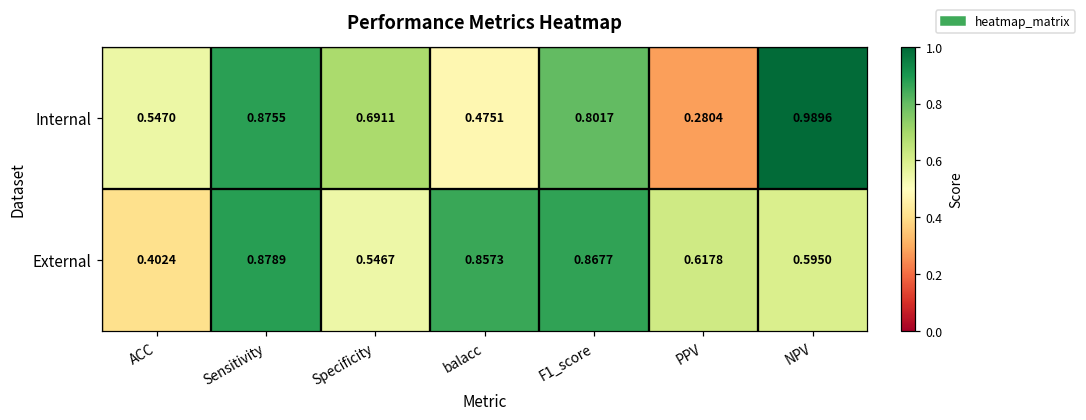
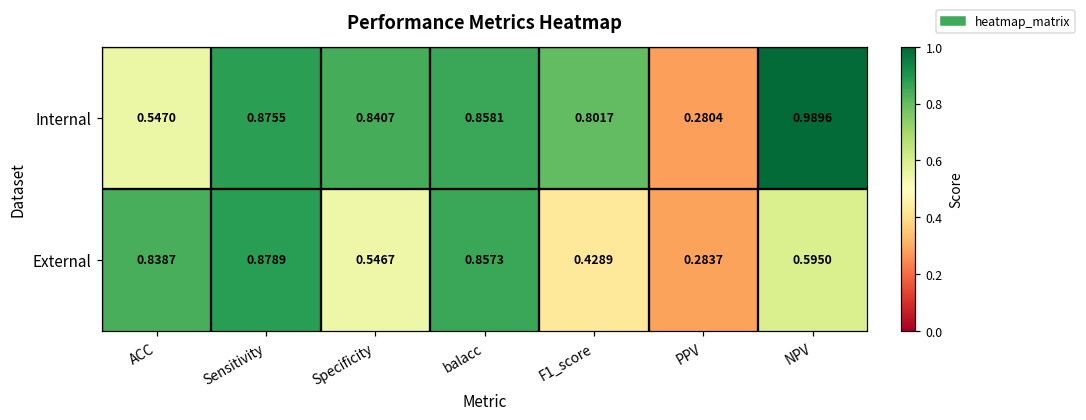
Internal, Specificity: 0.6911 -> 0.8407
Internal, balacc: 0.4751 -> 0.8581
External, ACC: 0.4024 -> 0.8387
External, F1_score: 0.8677 -> 0.4289
External, PPV: 0.6178 -> 0.2837
